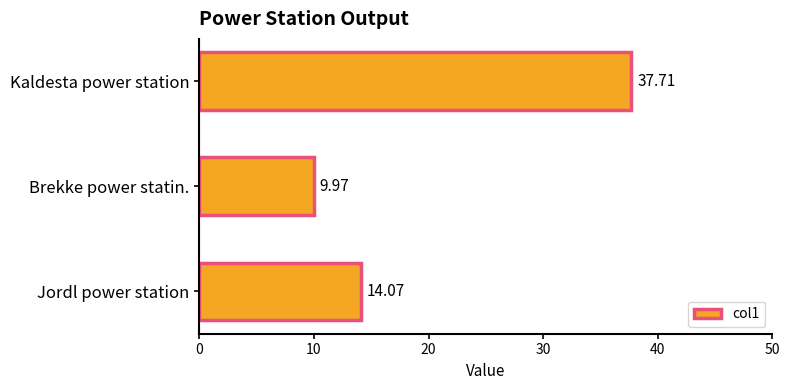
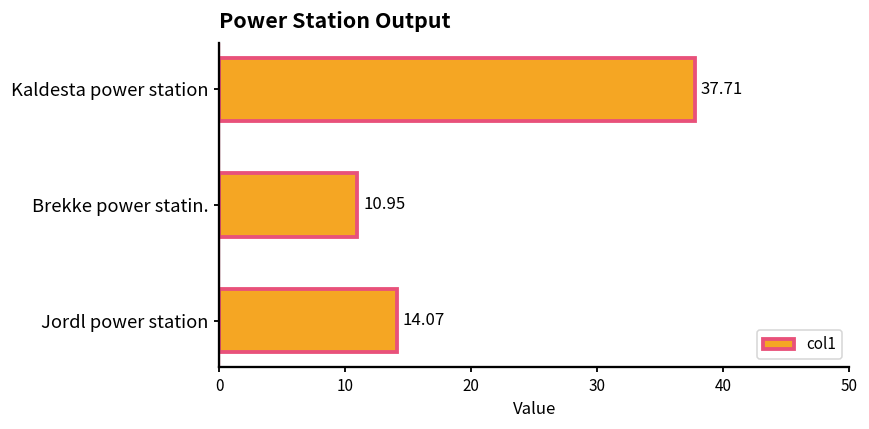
Brekke power statin.: 9.97 -> 10.95
